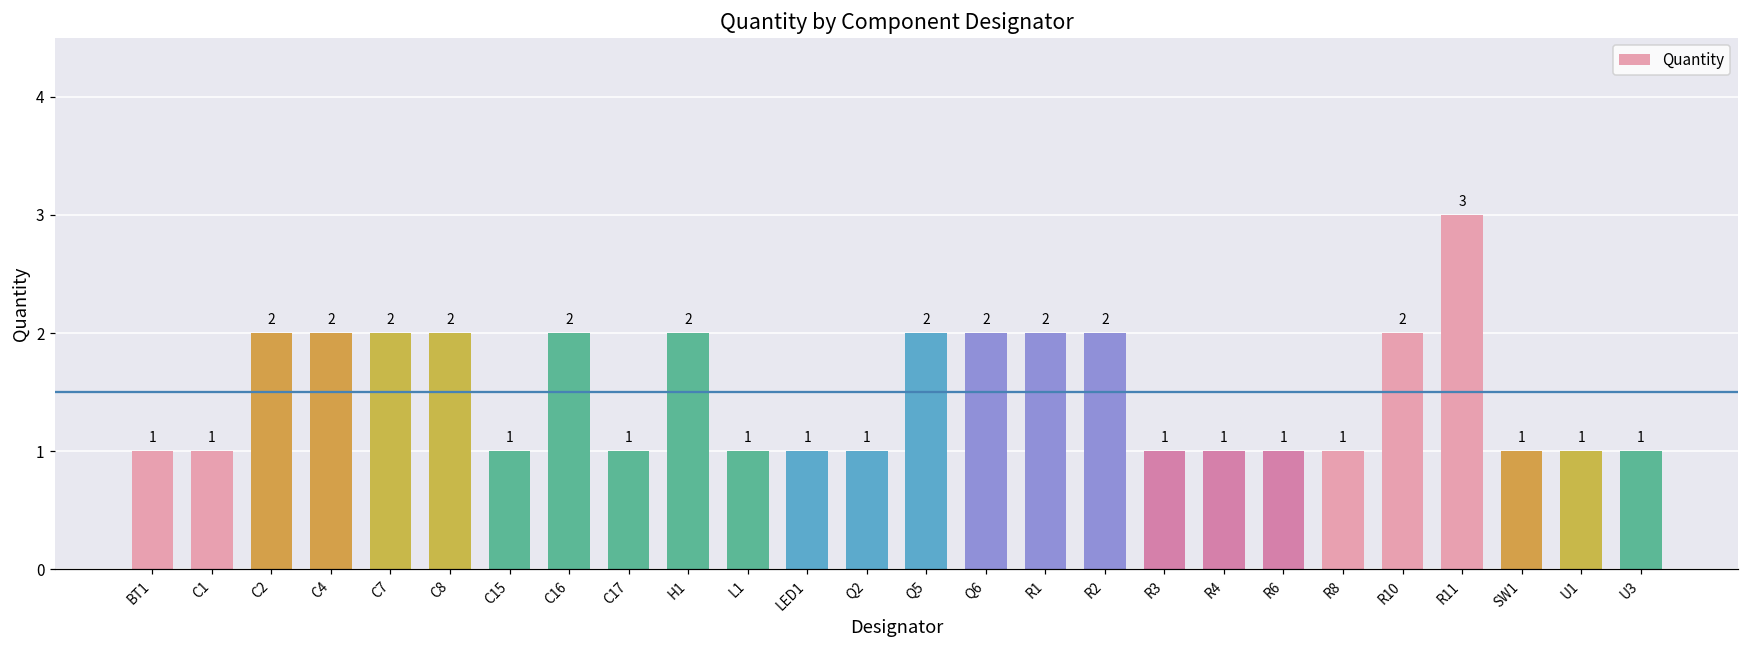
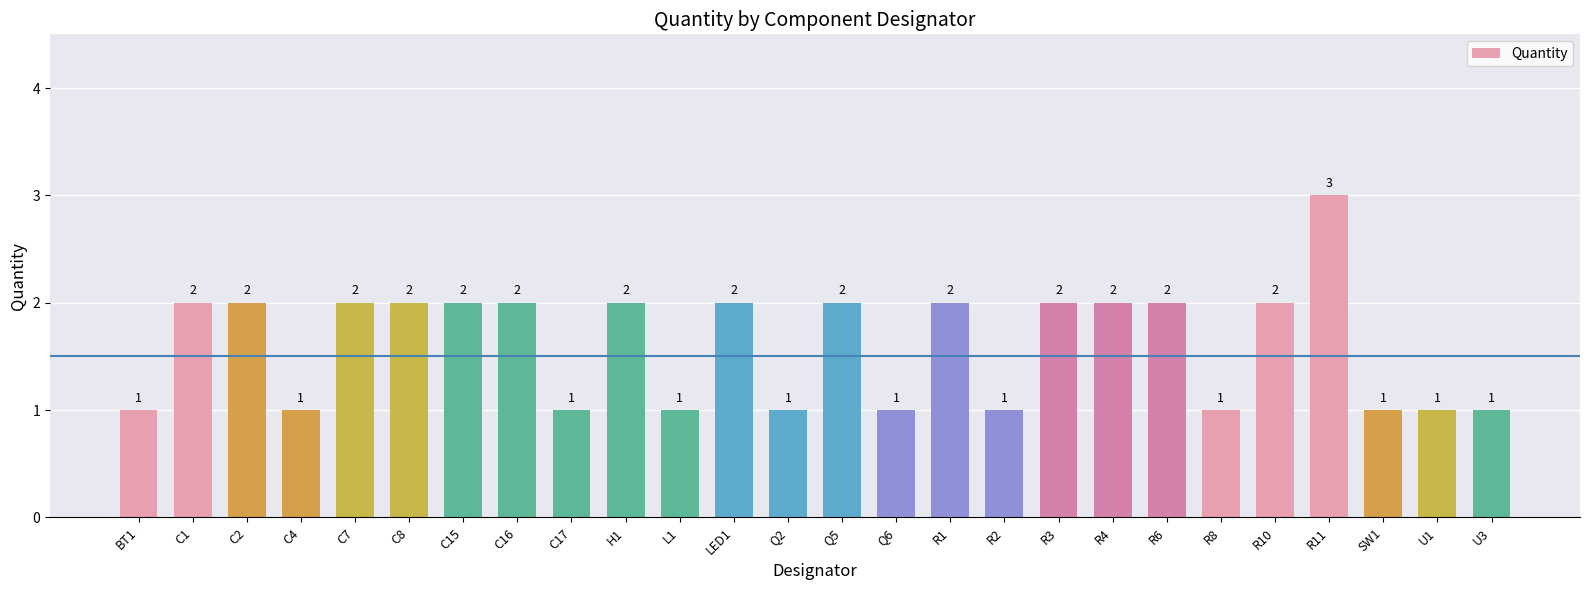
C1: 1 -> 2
C4: 2 -> 1
C15: 1 -> 2
LED1: 1 -> 2
Q6: 2 -> 1
R2: 2 -> 1
R3: 1 -> 2
R4: 1 -> 2
R6: 1 -> 2
